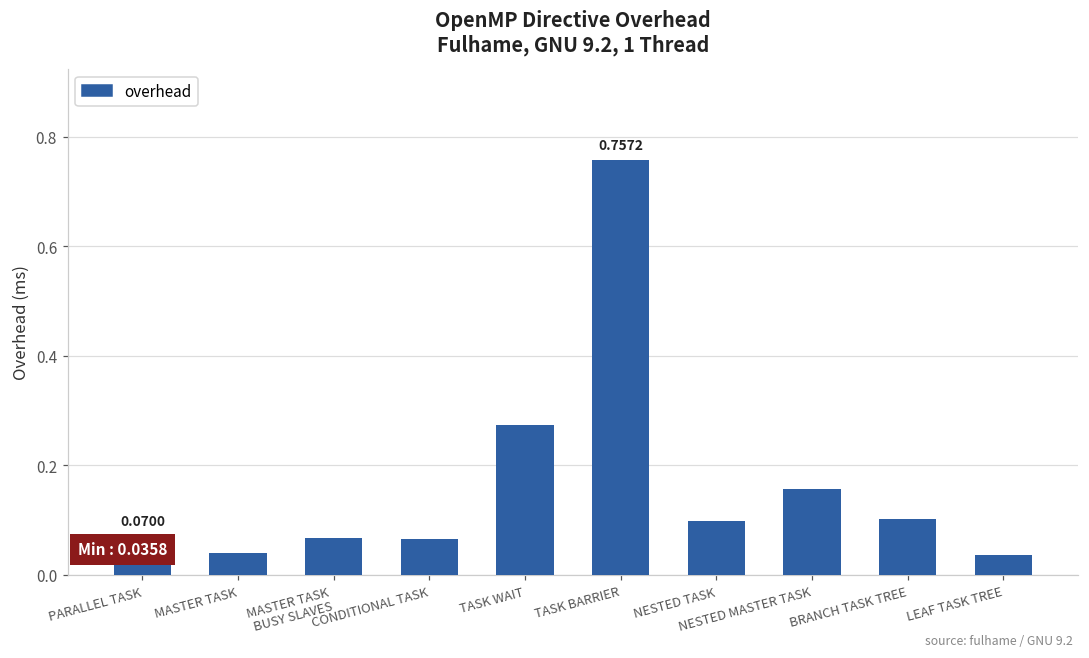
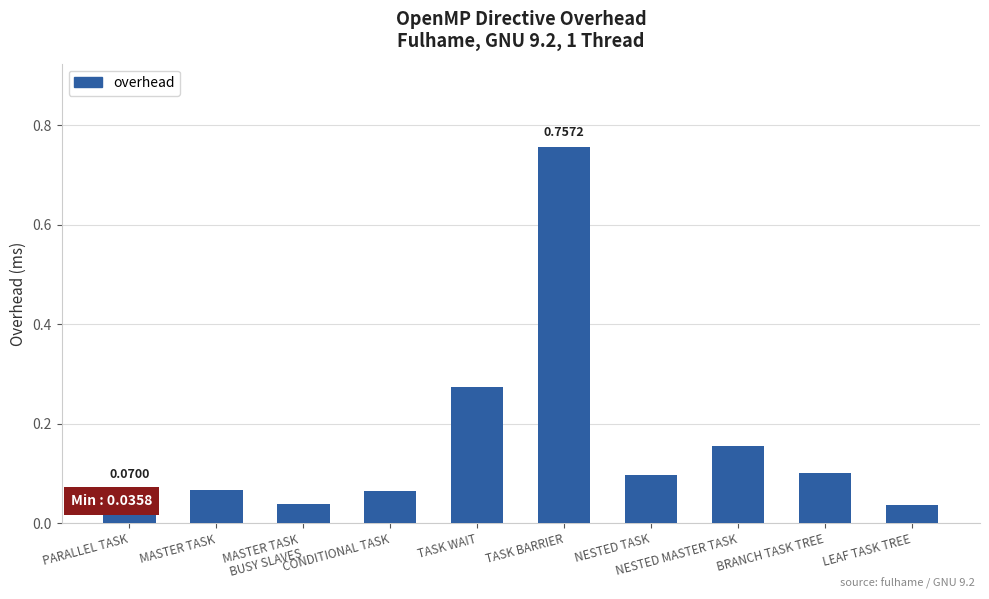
MASTER TASK: 0.04 -> 0.07
MASTER TASK BUSY SLAVES: 0.07 -> 0.04
